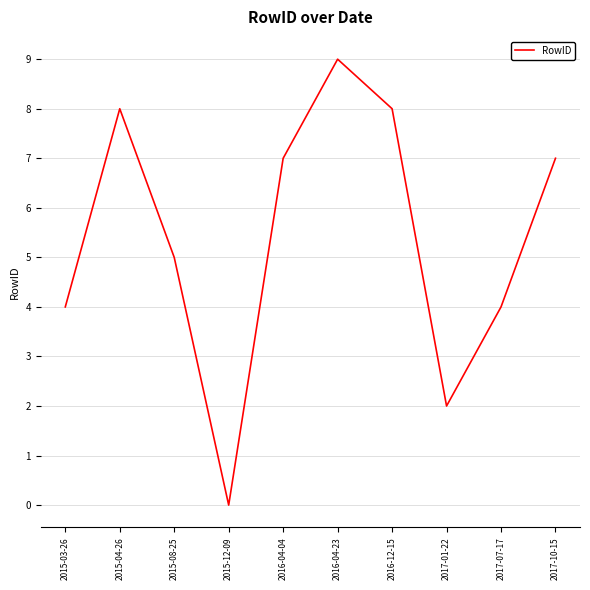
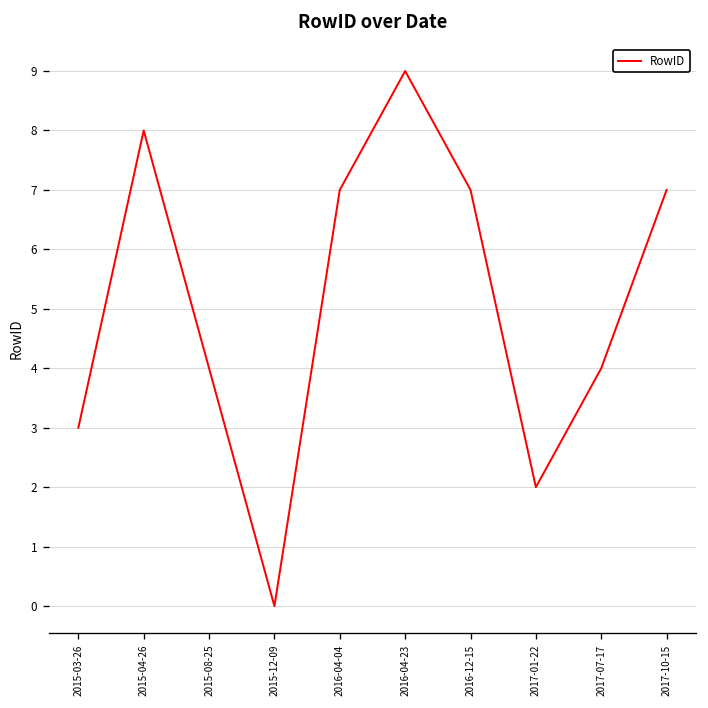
2015-03-26: 4 -> 3
2015-08-25: 5 -> 4
2016-12-15: 8 -> 7
